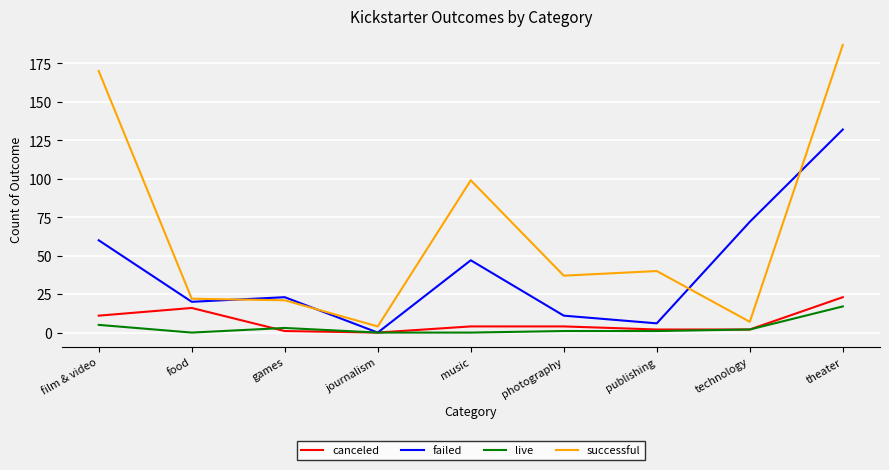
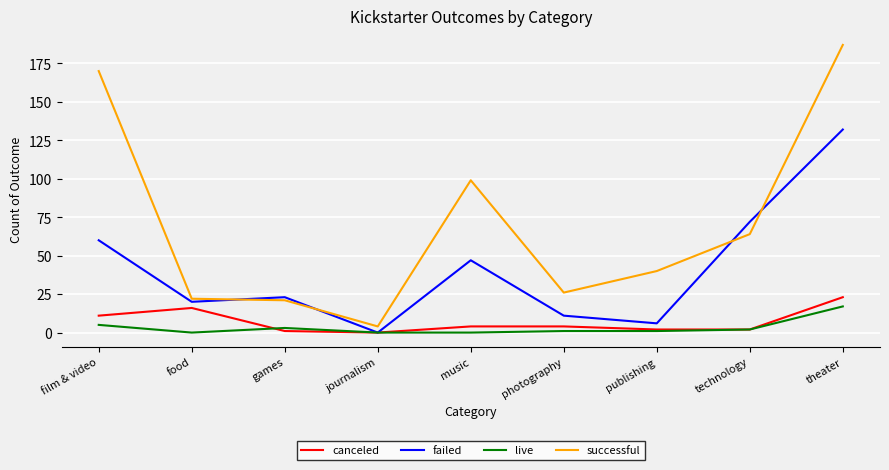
successful, photography: 37 -> 26
successful, technology: 7 -> 64
